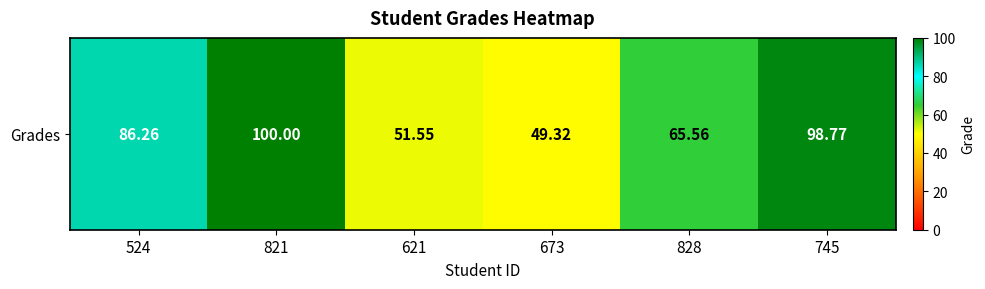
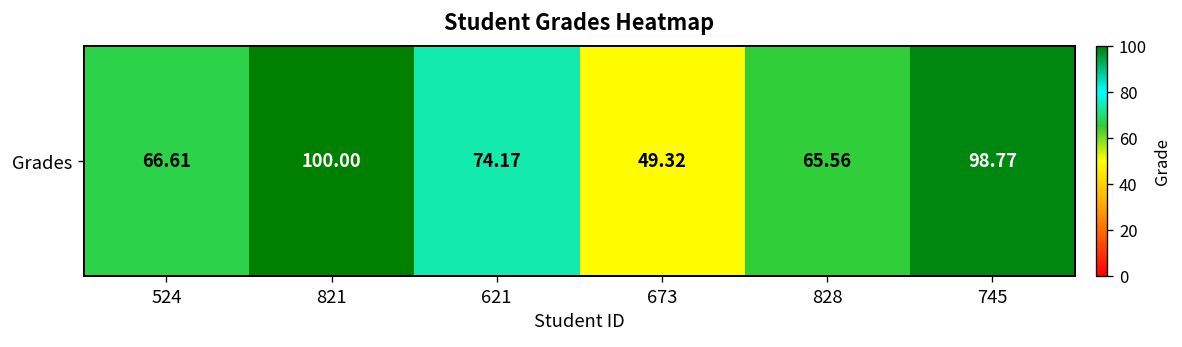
Grades, 524: 86.26 -> 66.61
Grades, 621: 51.55 -> 74.17
